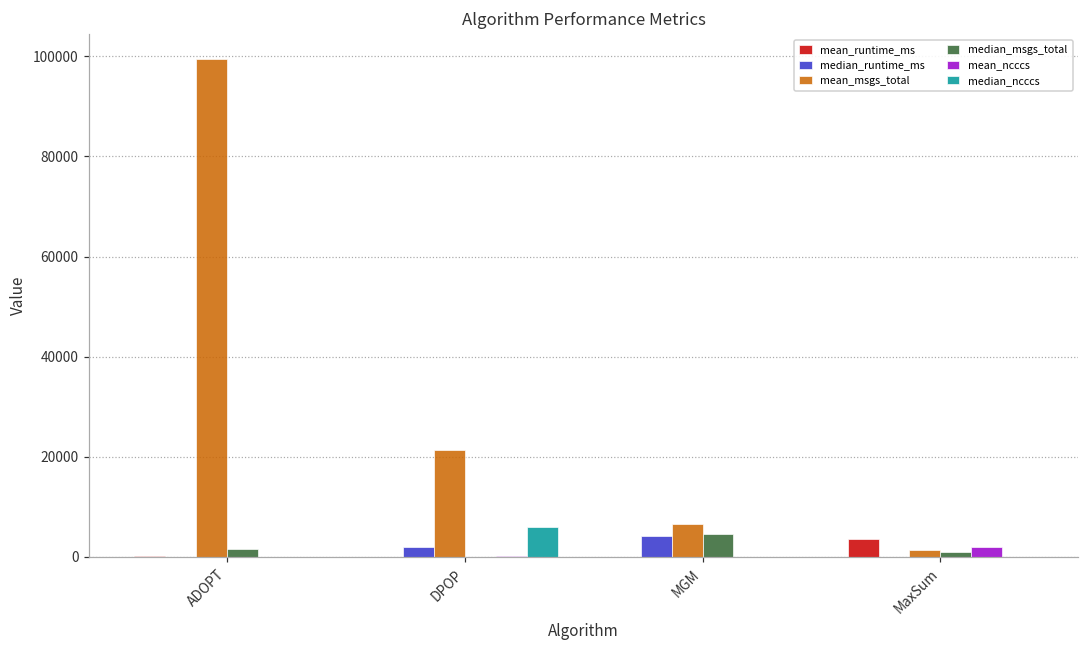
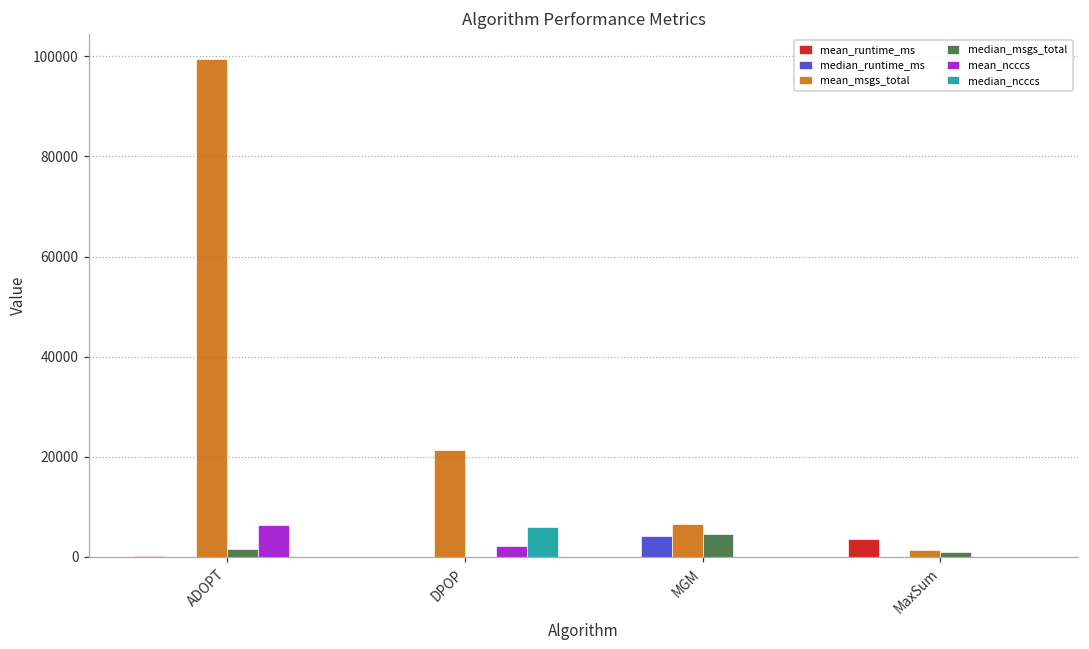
mean_ncccs, ADOPT: 0 -> 6000
median_runtime_ms, DPOP: 2000 -> 0
mean_ncccs, DPOP: 0 -> 2000
mean_ncccs, MaxSum: 2000 -> 0
